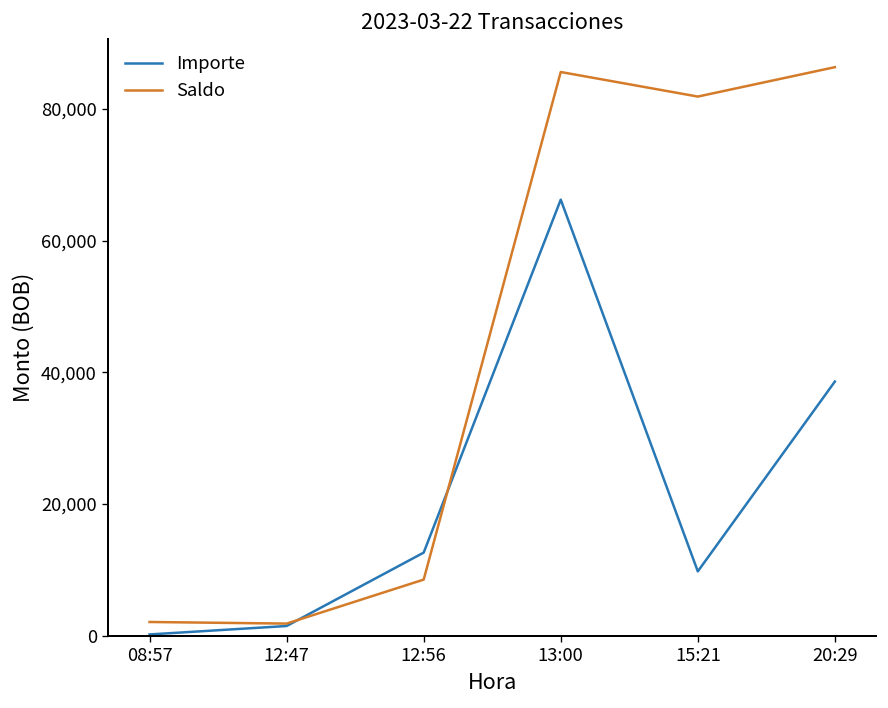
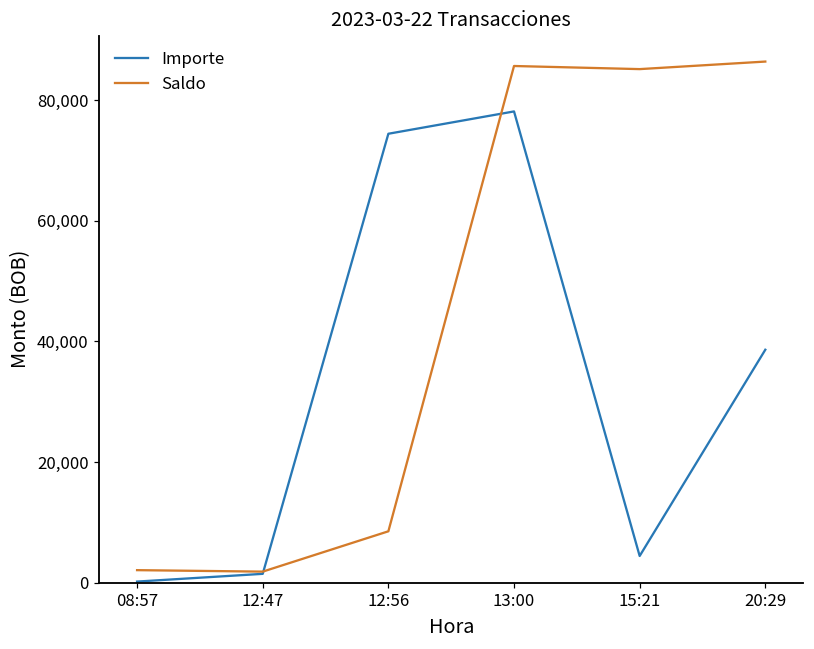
Importe, 12:56: 13,000 -> 74,000
Importe, 13:00: 66,000 -> 78,000
Importe, 15:21: 10,000 -> 4,000
Saldo, 15:21: 82,000 -> 85,000
